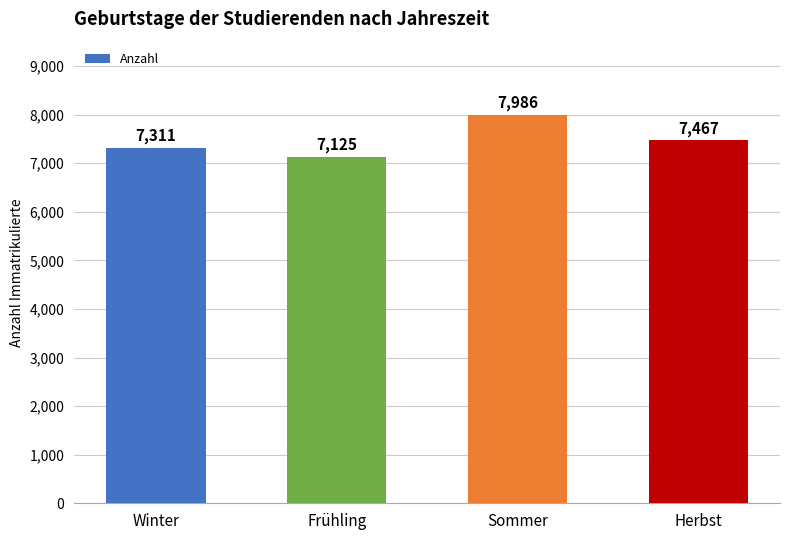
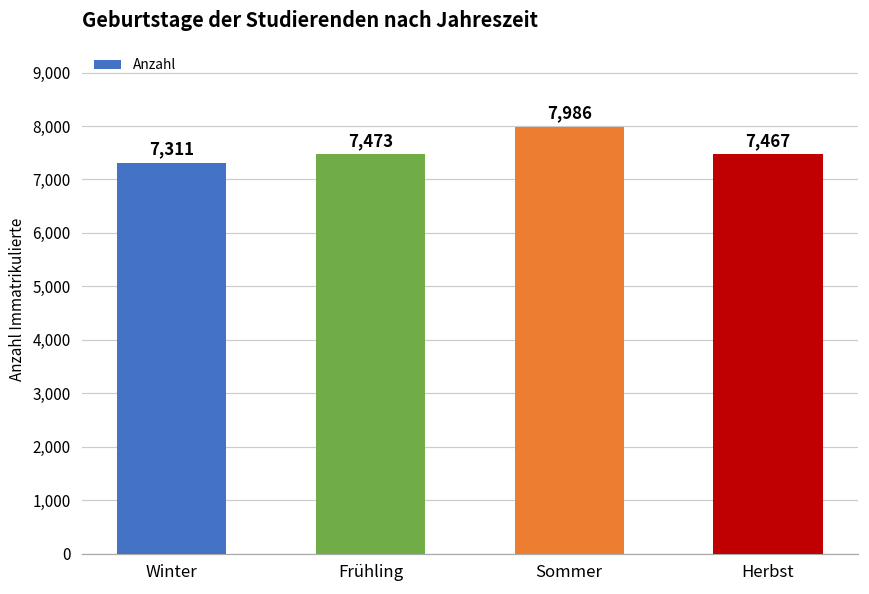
Frühling: 7,125 -> 7,473
